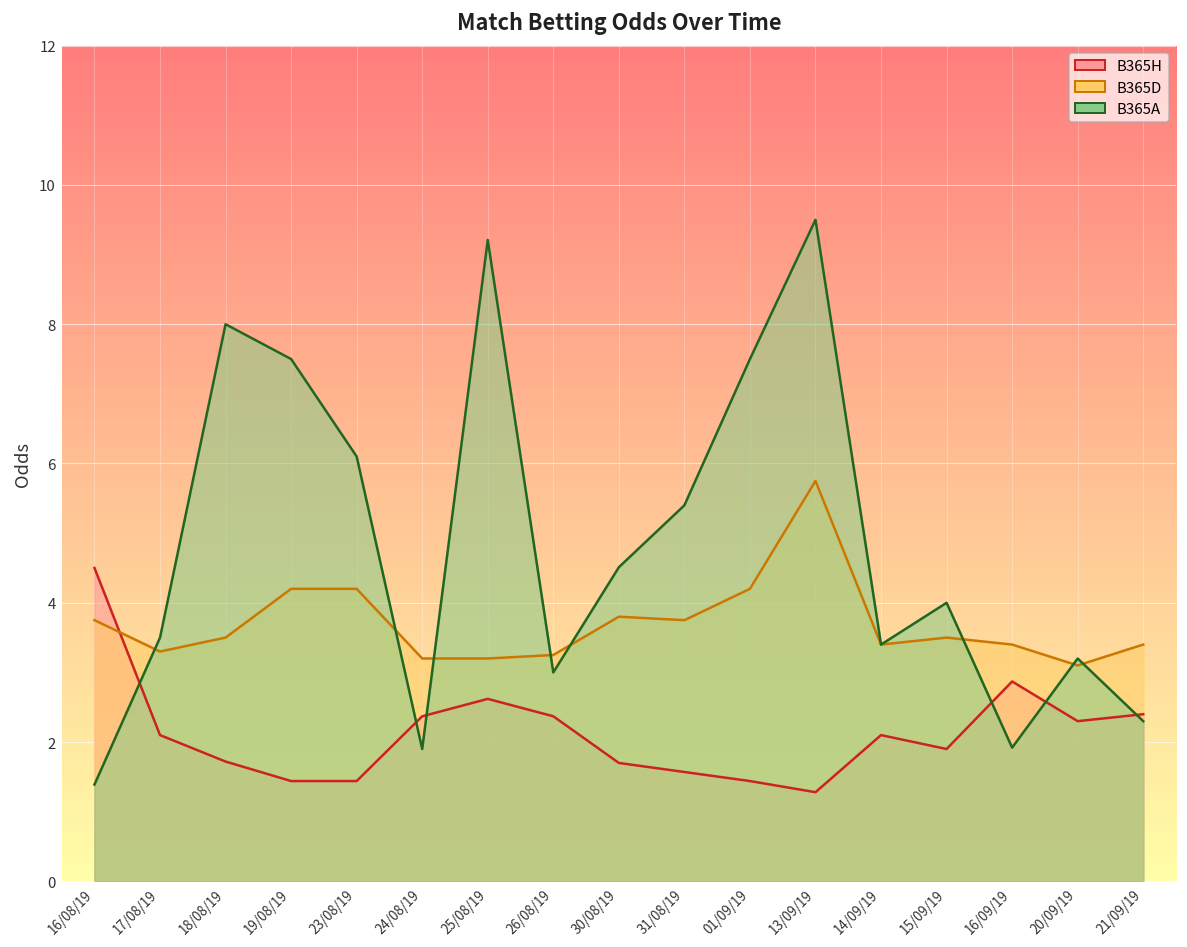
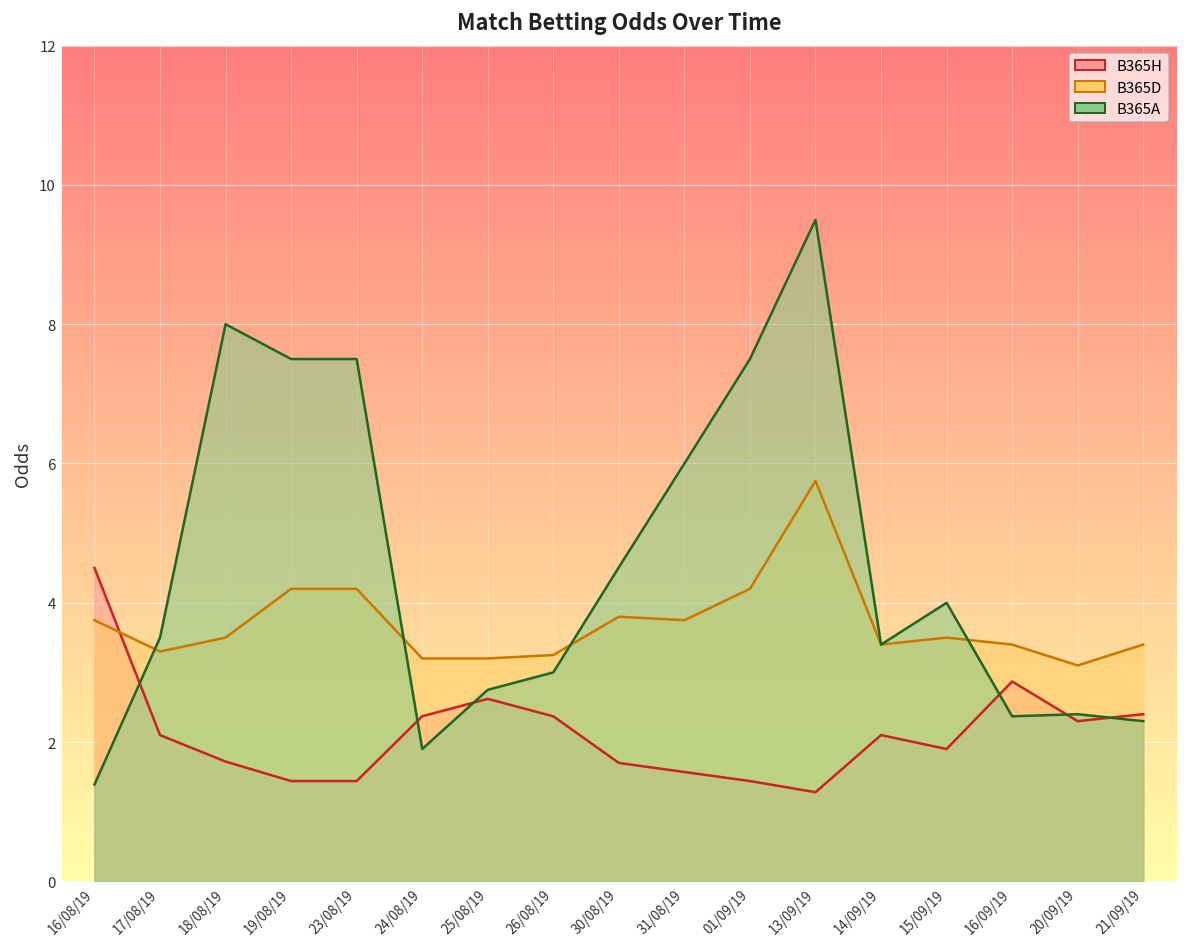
B365A, 23/08/19: 6.1 -> 7.5
B365A, 25/08/19: 9.2 -> 2.8
B365A, 31/08/19: 5.4 -> 6.0
B365A, 16/09/19: 1.9 -> 2.4
B365A, 20/09/19: 3.2 -> 2.4
